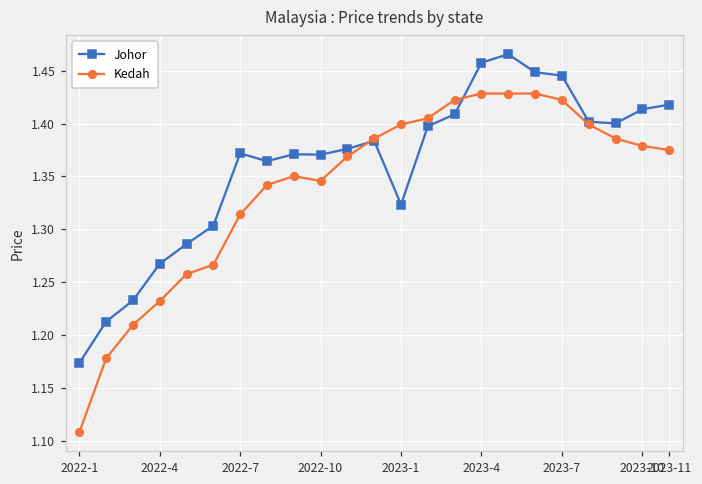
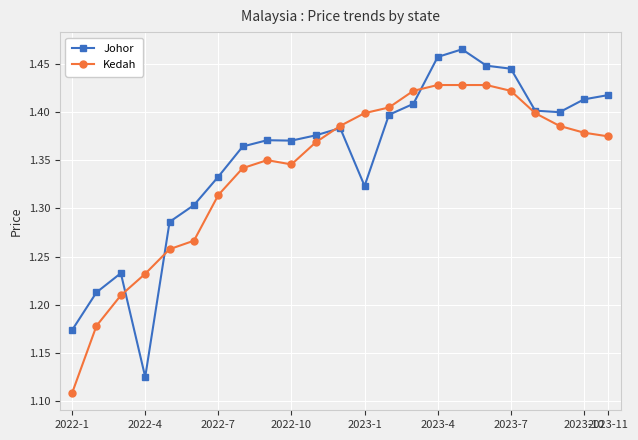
Johor, 2022-4: 1.27 -> 1.12
Johor, 2022-7: 1.37 -> 1.33
